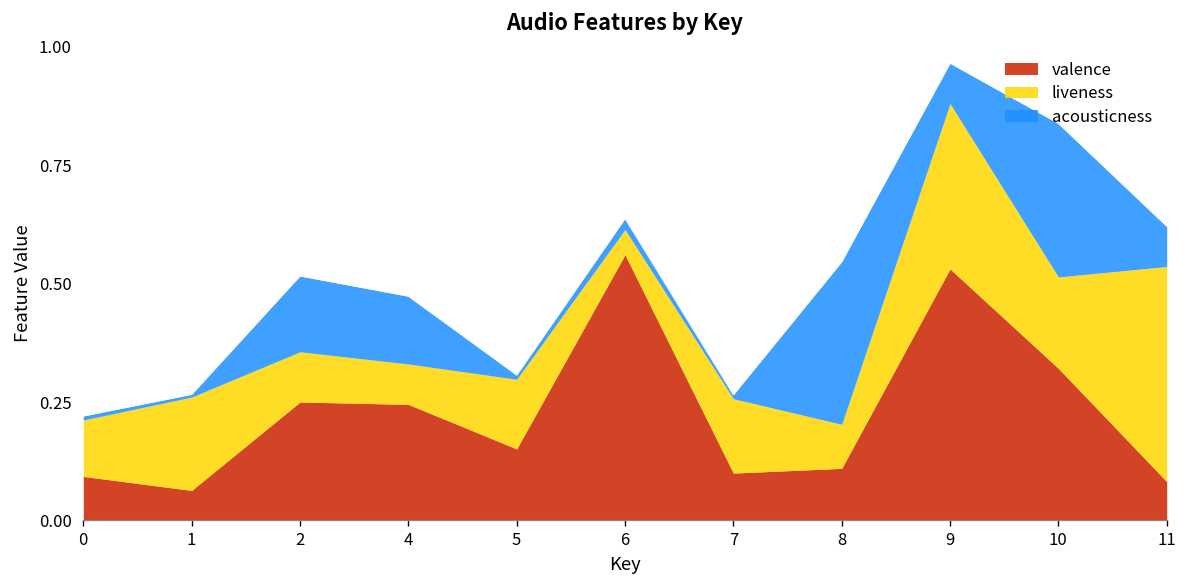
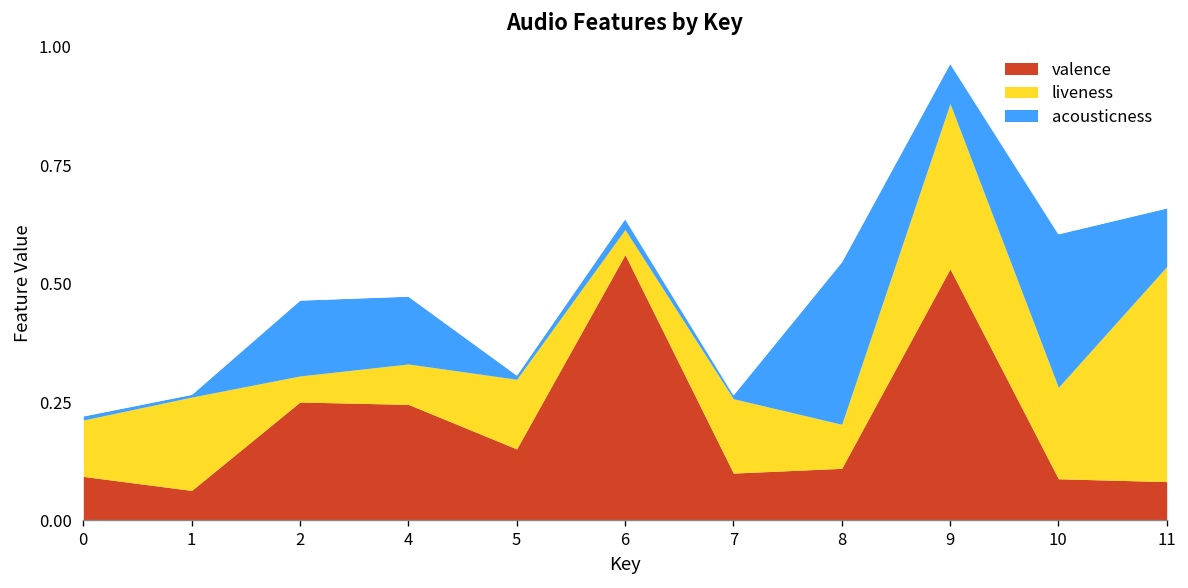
liveness, 2: 0.11 -> 0.05
valence, 10: 0.32 -> 0.09
acousticness, 11: 0.08 -> 0.12
